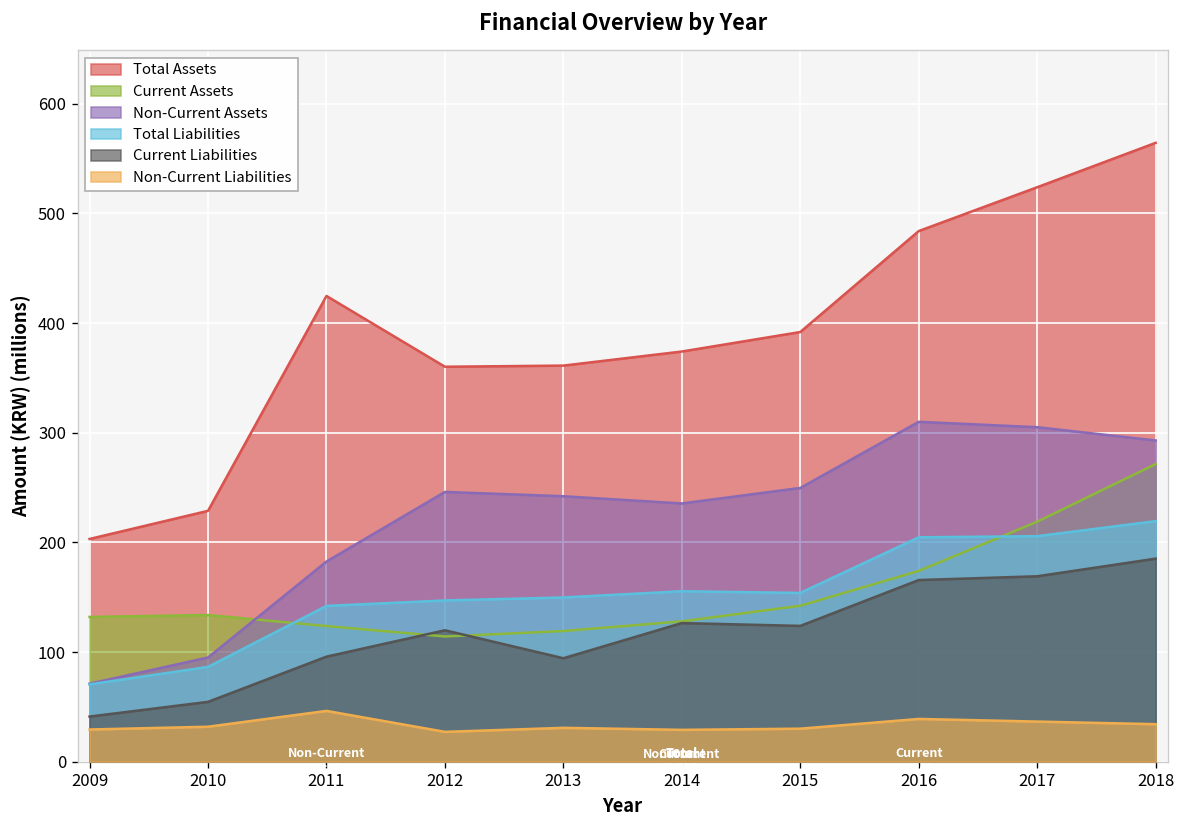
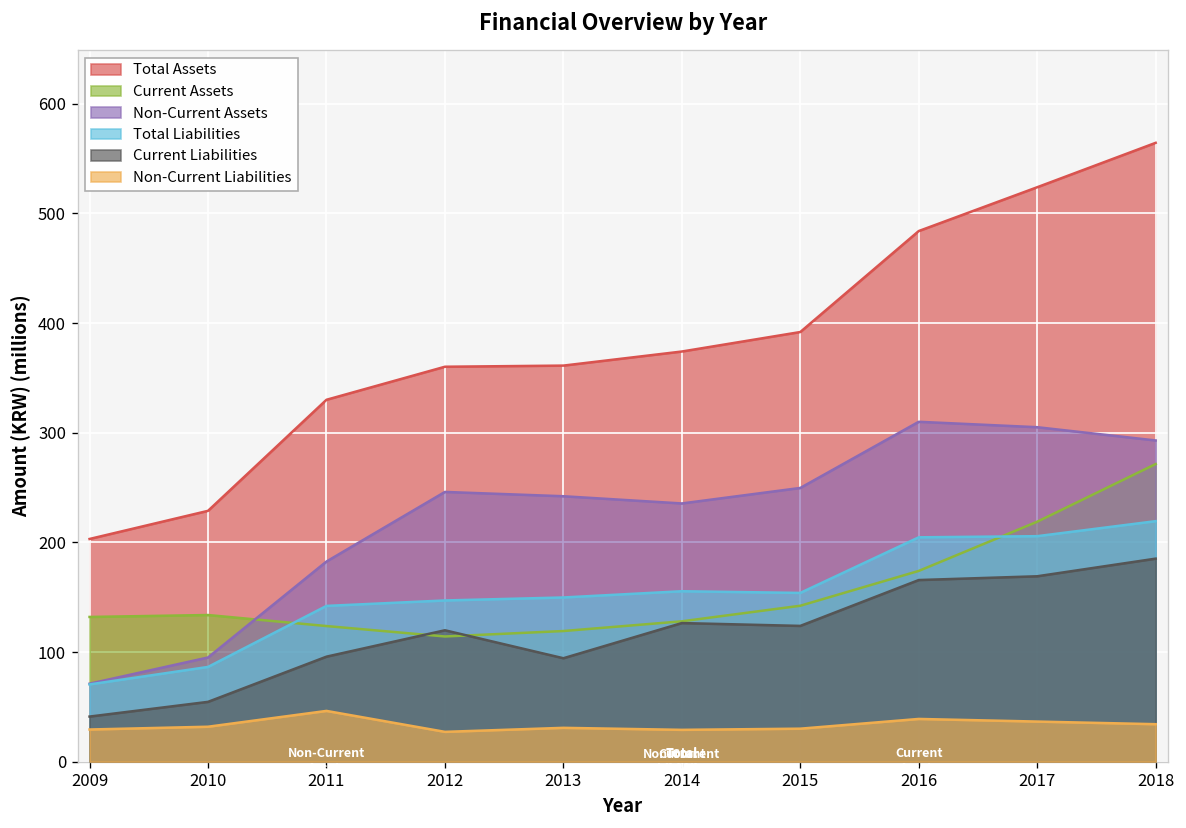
Total Assets, 2011: 420 -> 330
